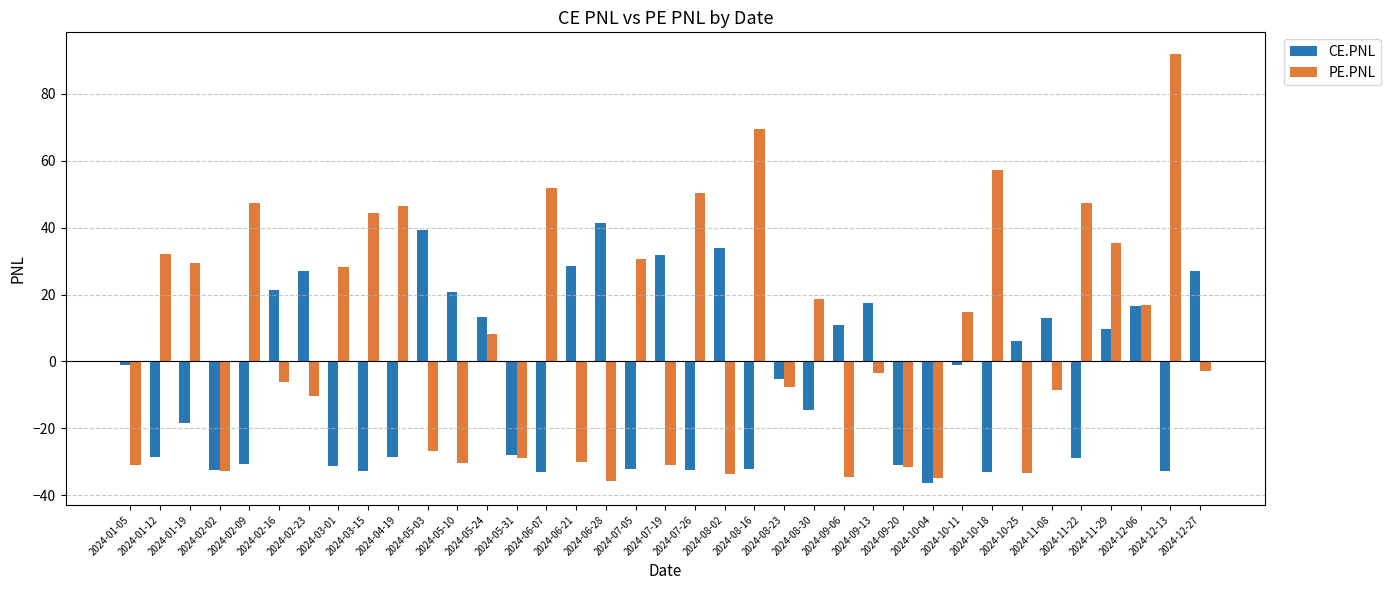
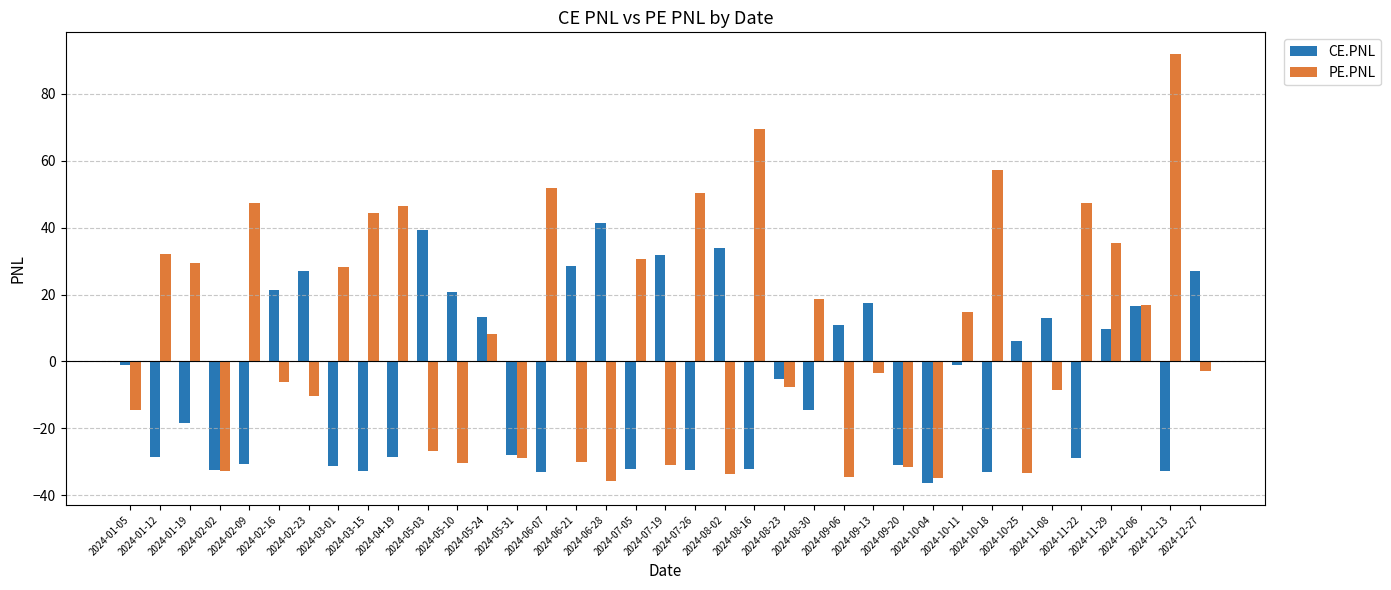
PE.PNL, 2024-01-05: -31 -> -15
